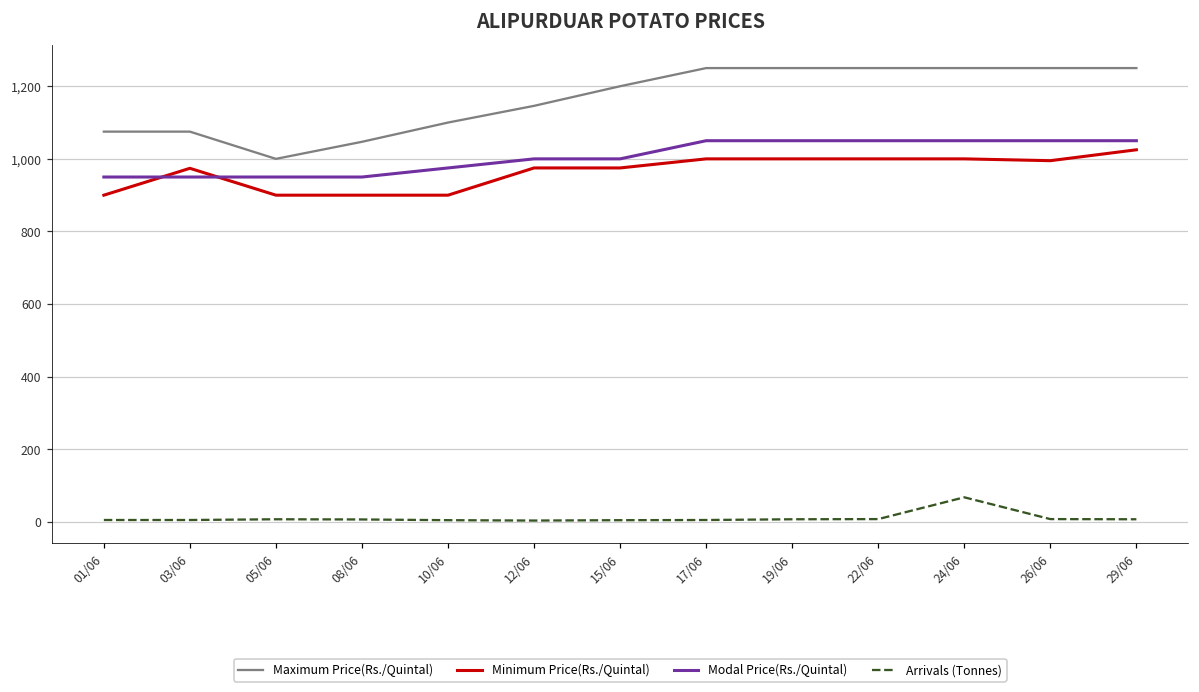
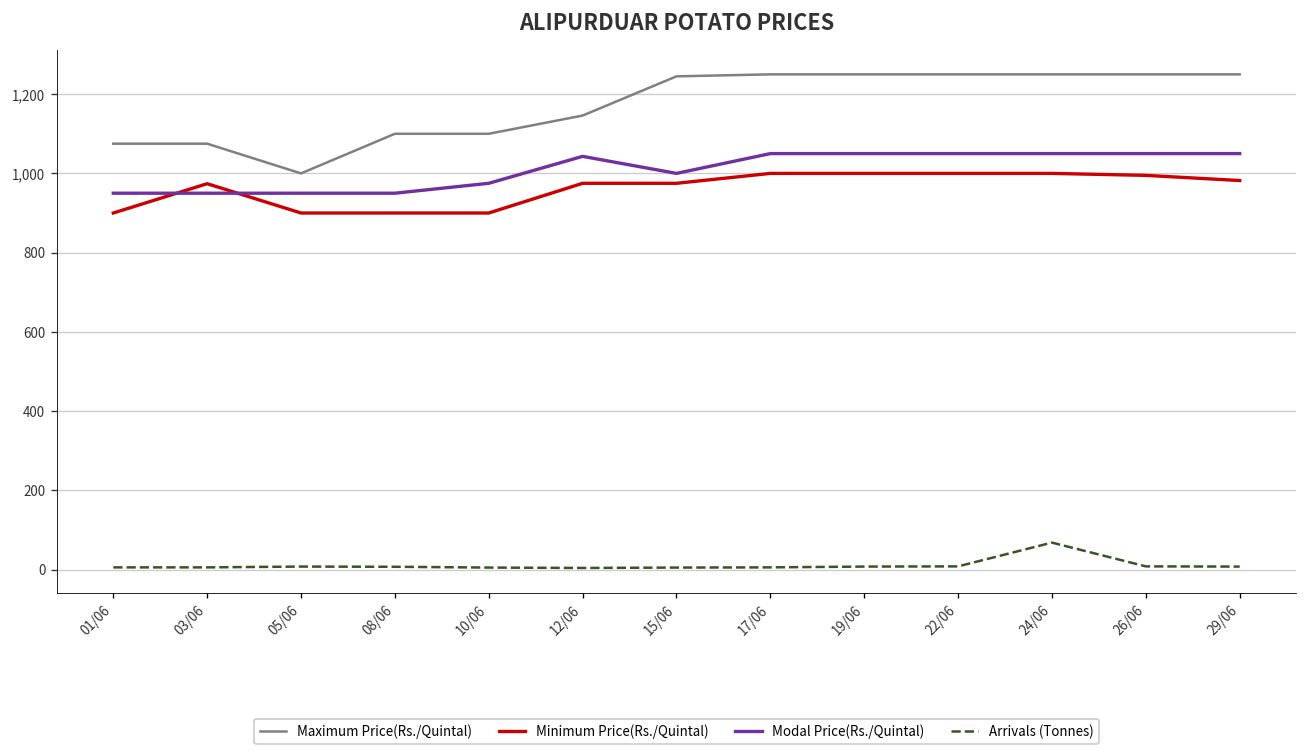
Maximum Price(Rs./Quintal), 08/06: 1,050 -> 1,100
Modal Price(Rs./Quintal), 12/06: 1,000 -> 1,040
Maximum Price(Rs./Quintal), 15/06: 1,200 -> 1,250
Minimum Price(Rs./Quintal), 29/06: 1,030 -> 980
